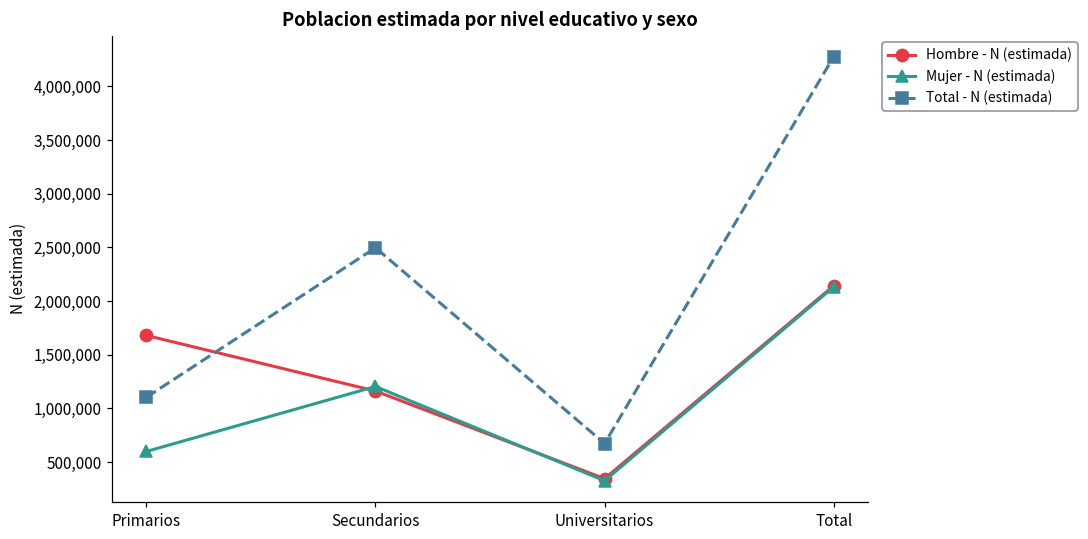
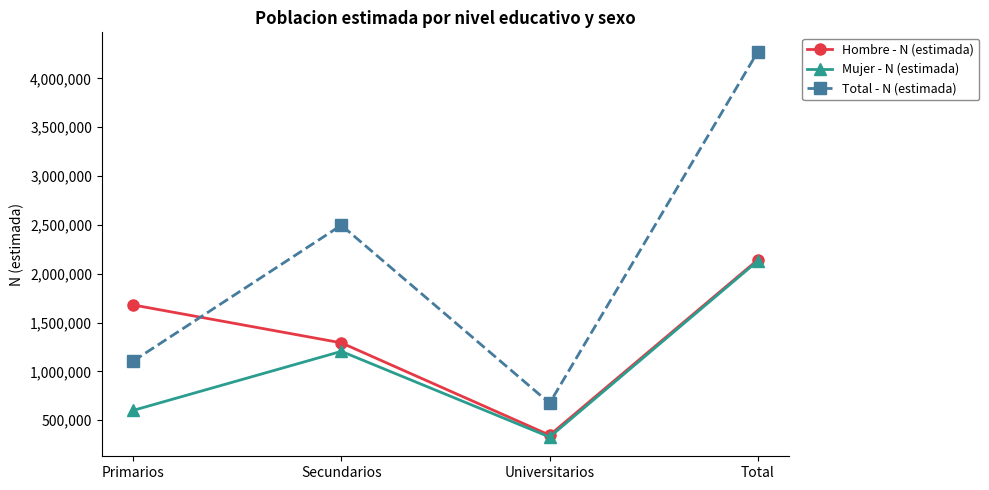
Hombre - N (estimada), Secundarios: 1,200,000 -> 1,300,000
